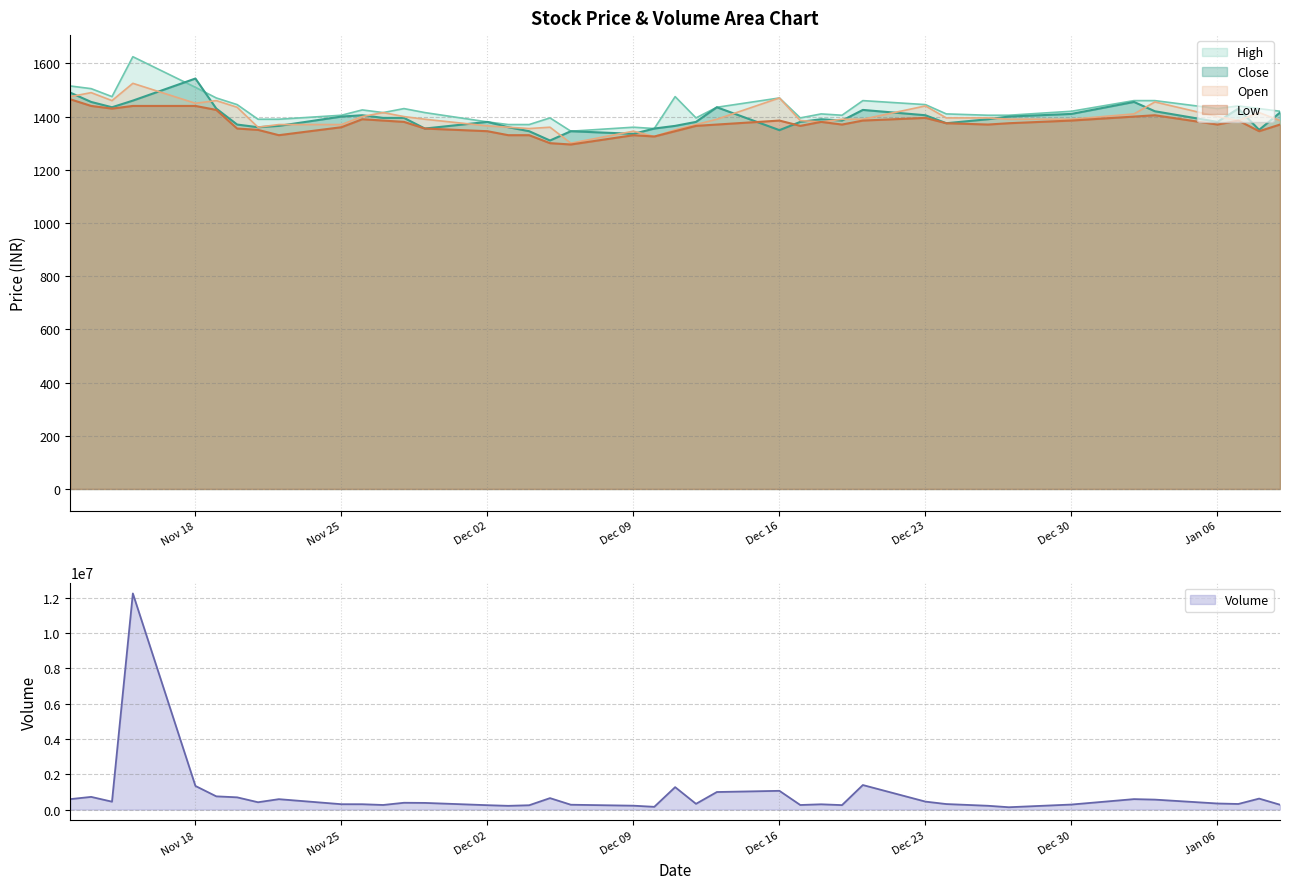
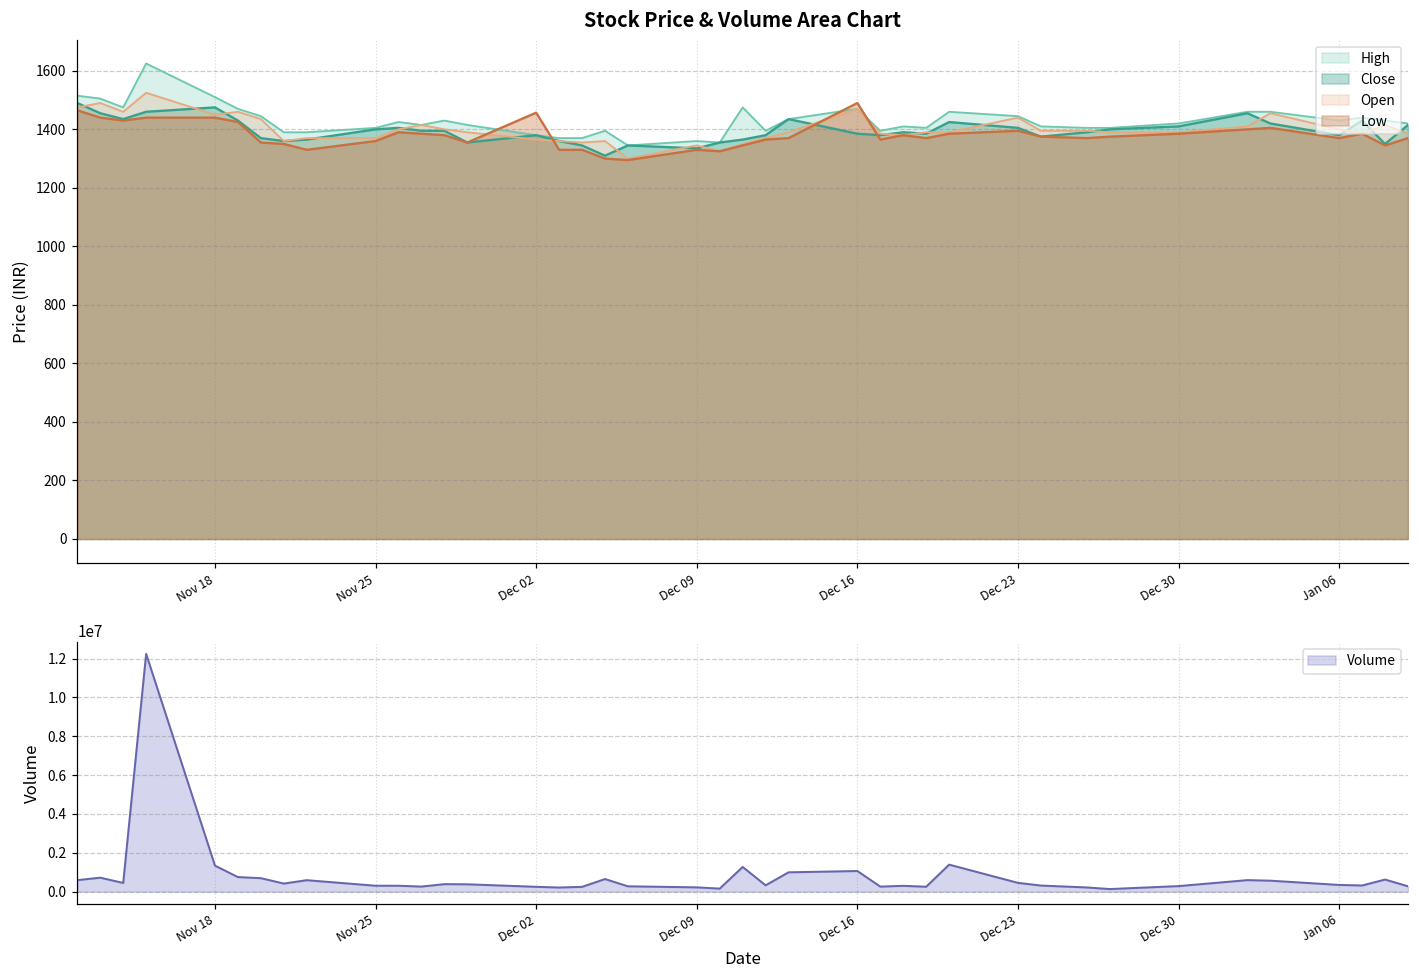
Stock Price & Volume Area Chart, Close, Nov 18: 1540 -> 1480
Stock Price & Volume Area Chart, Low, Dec 02: 1350 -> 1460
Stock Price & Volume Area Chart, Close, Dec 16: 1350 -> 1390
Stock Price & Volume Area Chart, Low, Dec 16: 1390 -> 1490
